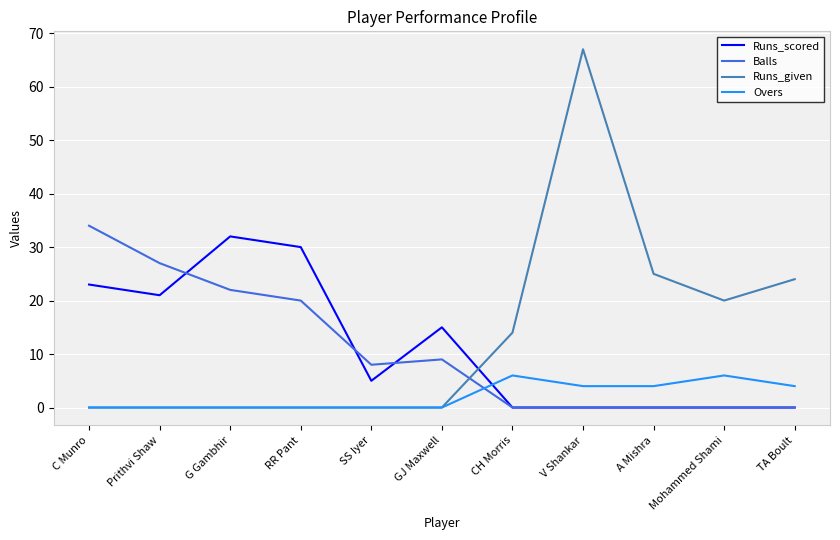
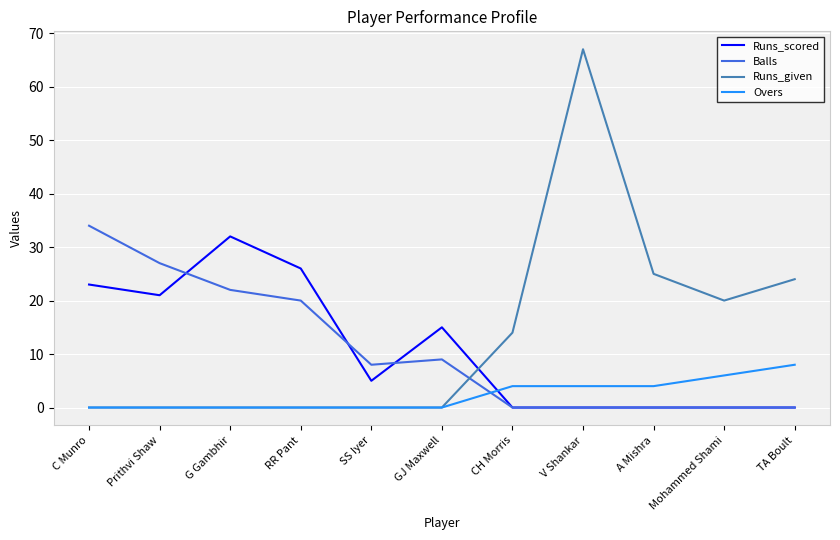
Runs_scored, RR Pant: 30 -> 26
Overs, CH Morris: 6 -> 4
Overs, TA Boult: 4 -> 8
